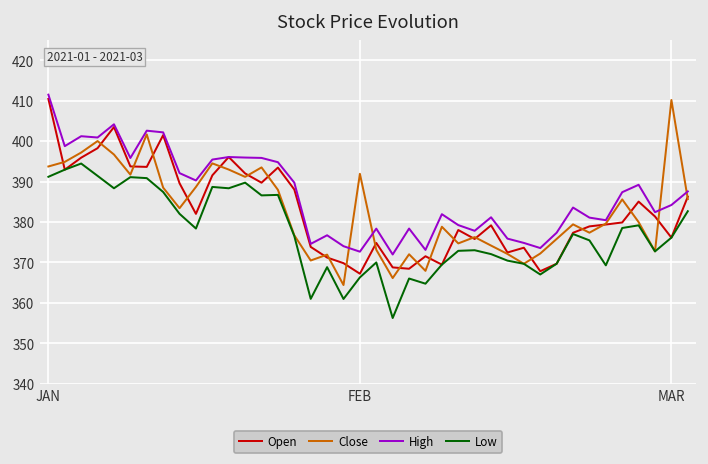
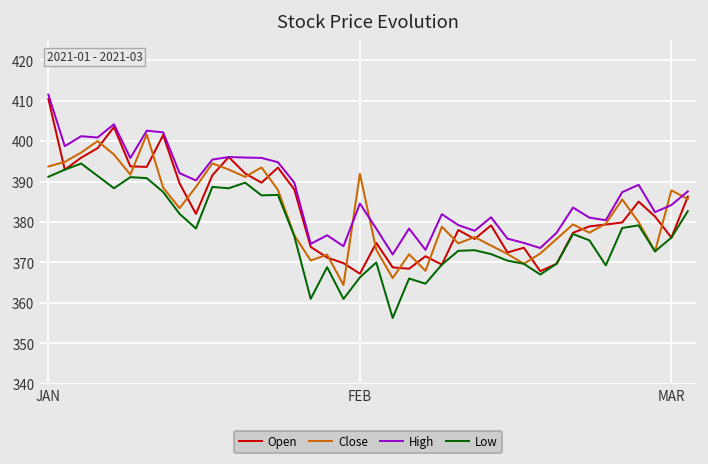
High, FEB: 373 -> 385
Close, MAR: 410 -> 388
